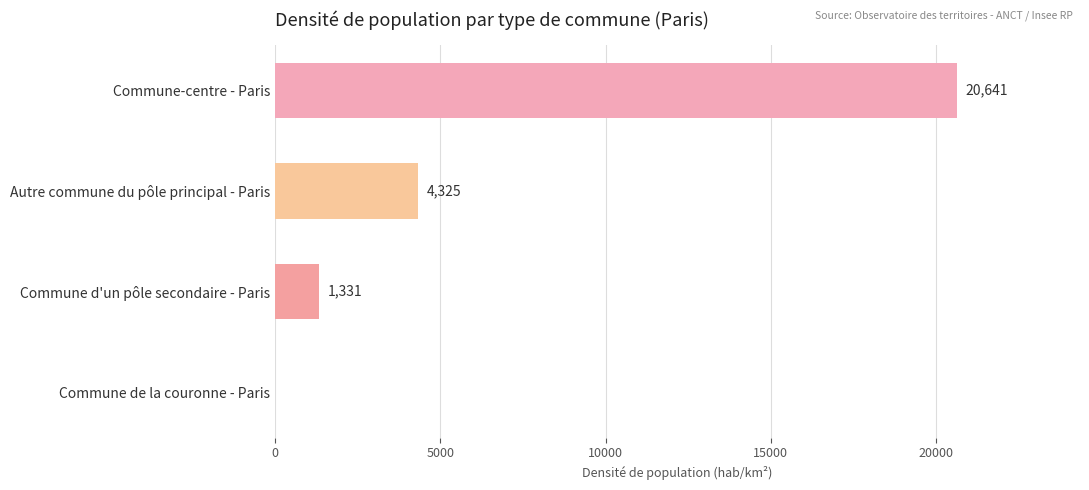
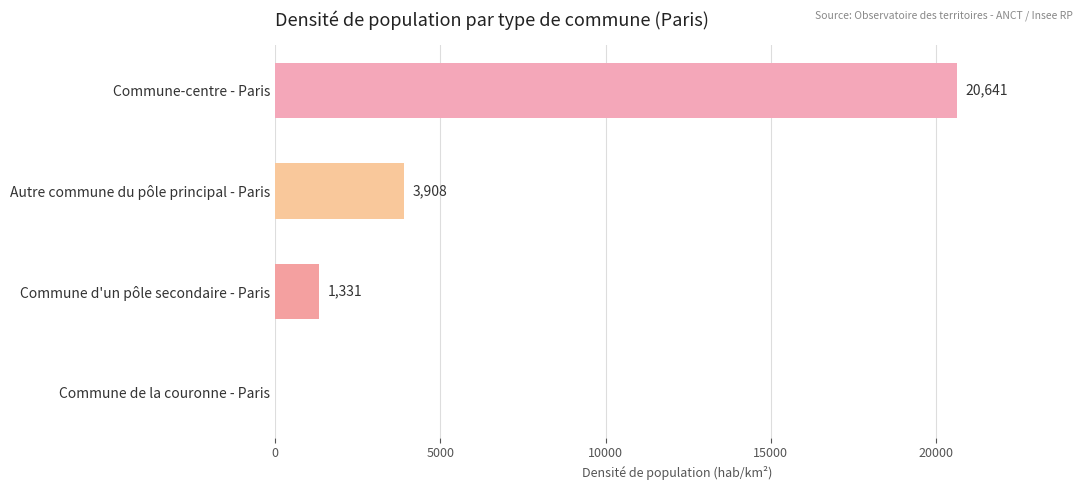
Autre commune du pôle principal - Paris: 4,325 -> 3,908
